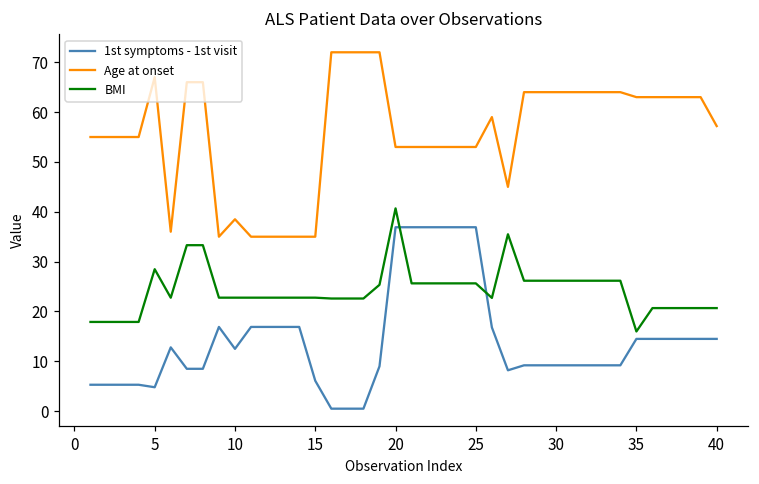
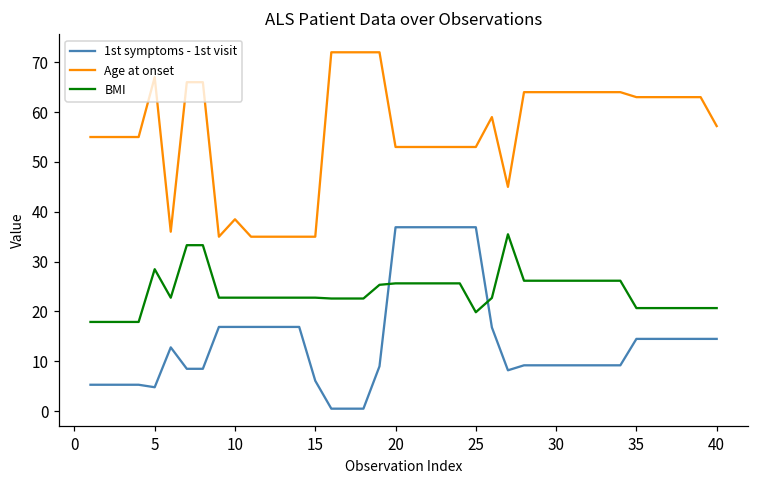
1st symptoms - 1st visit, 10: 13 -> 17
BMI, 20: 41 -> 26
BMI, 25: 26 -> 20
BMI, 35: 16 -> 21
